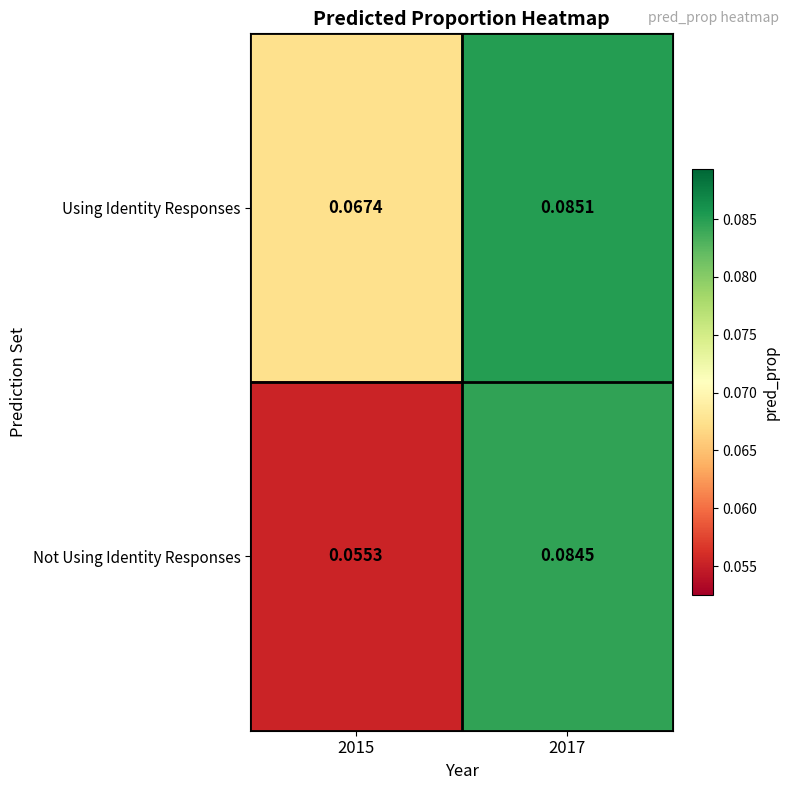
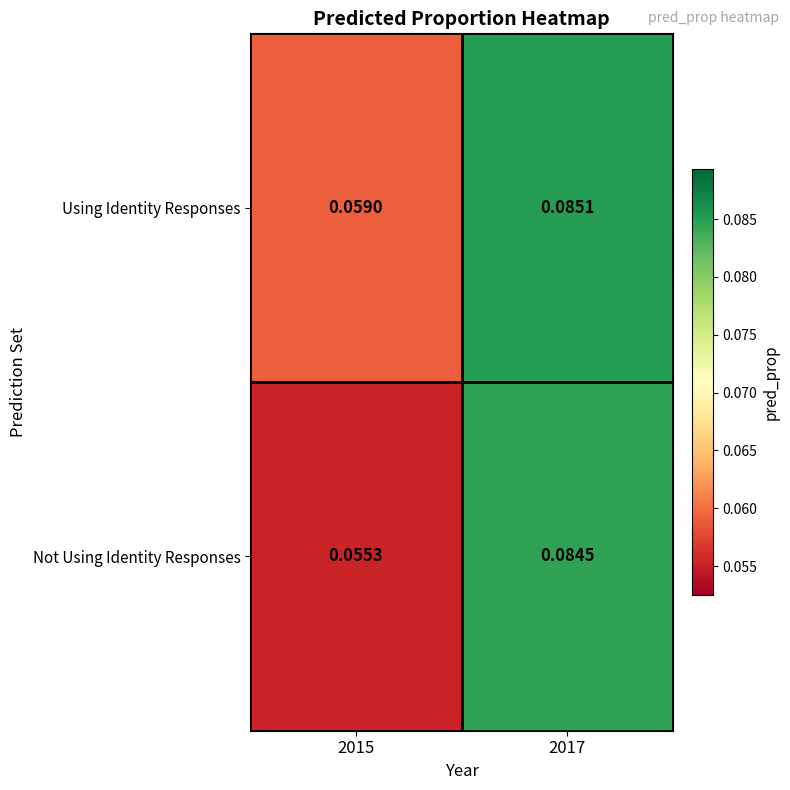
Using Identity Responses, 2015: 0.0674 -> 0.0590
